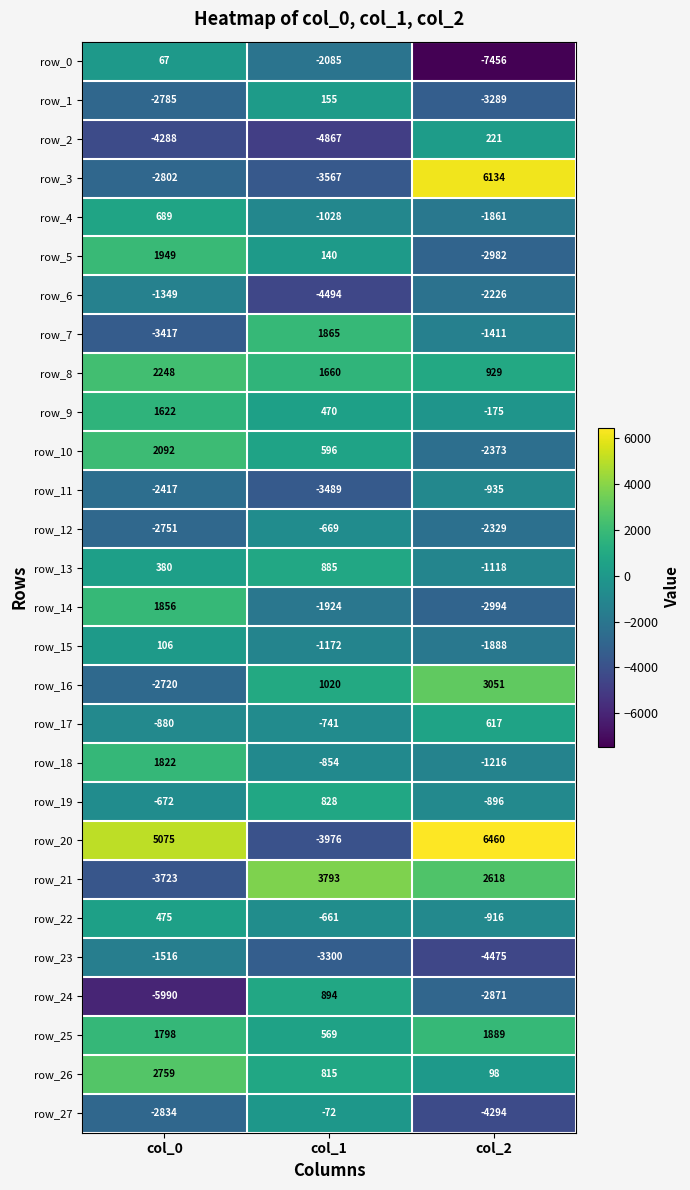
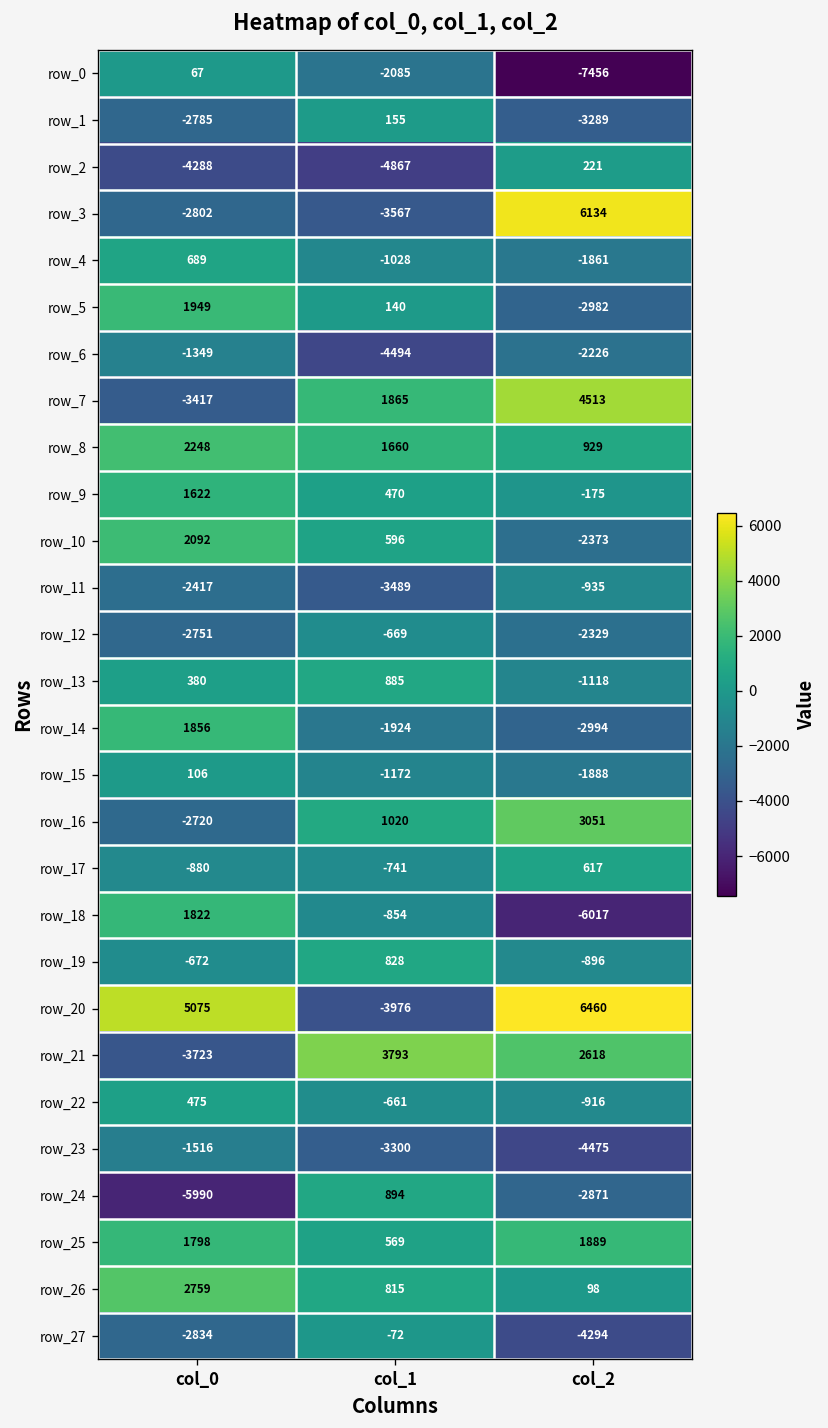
row_7, col_2: -1411 -> 4513
row_18, col_2: -1216 -> -6017
